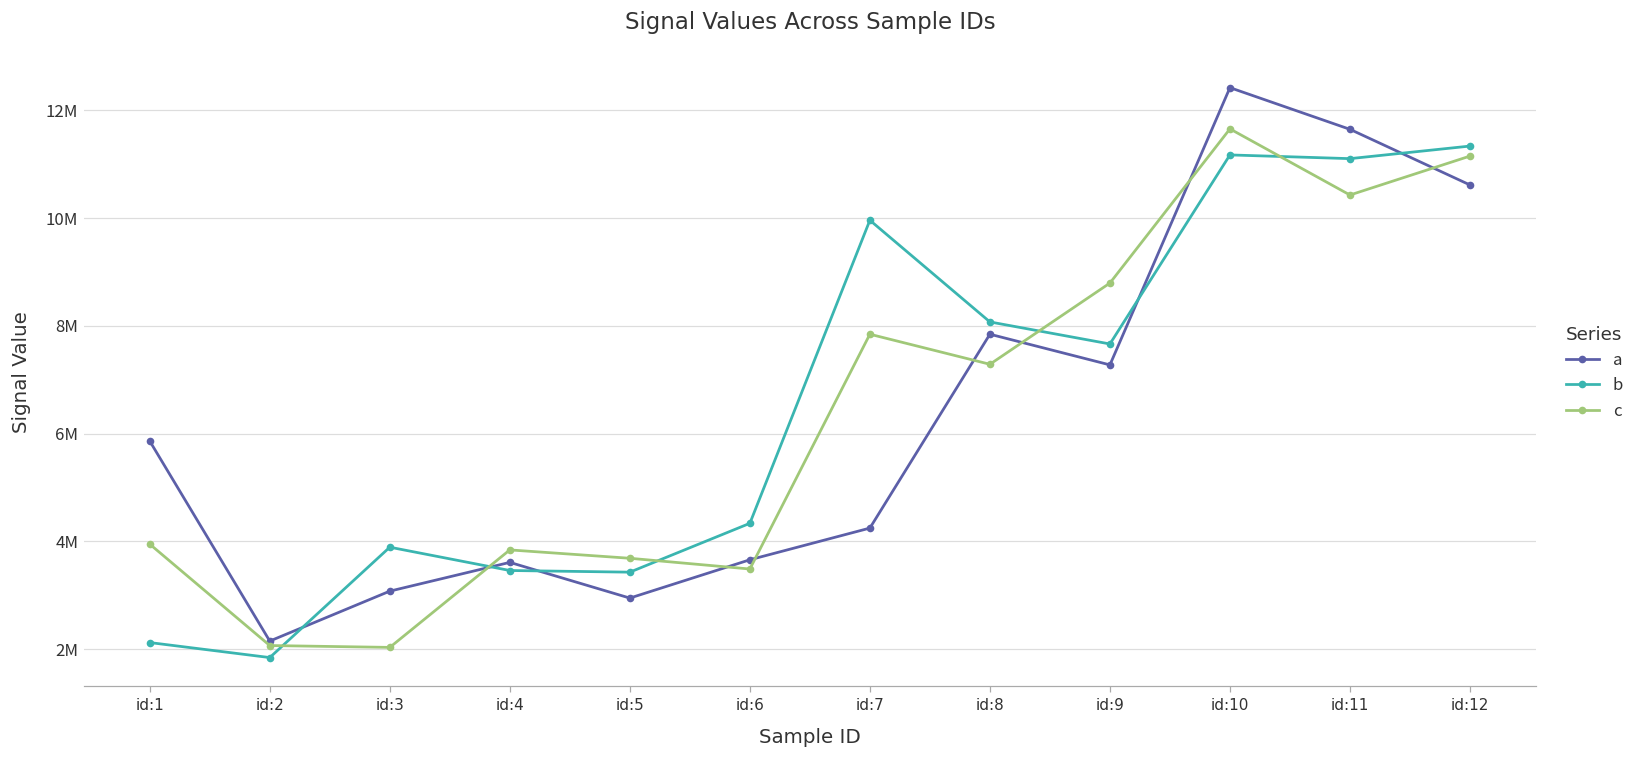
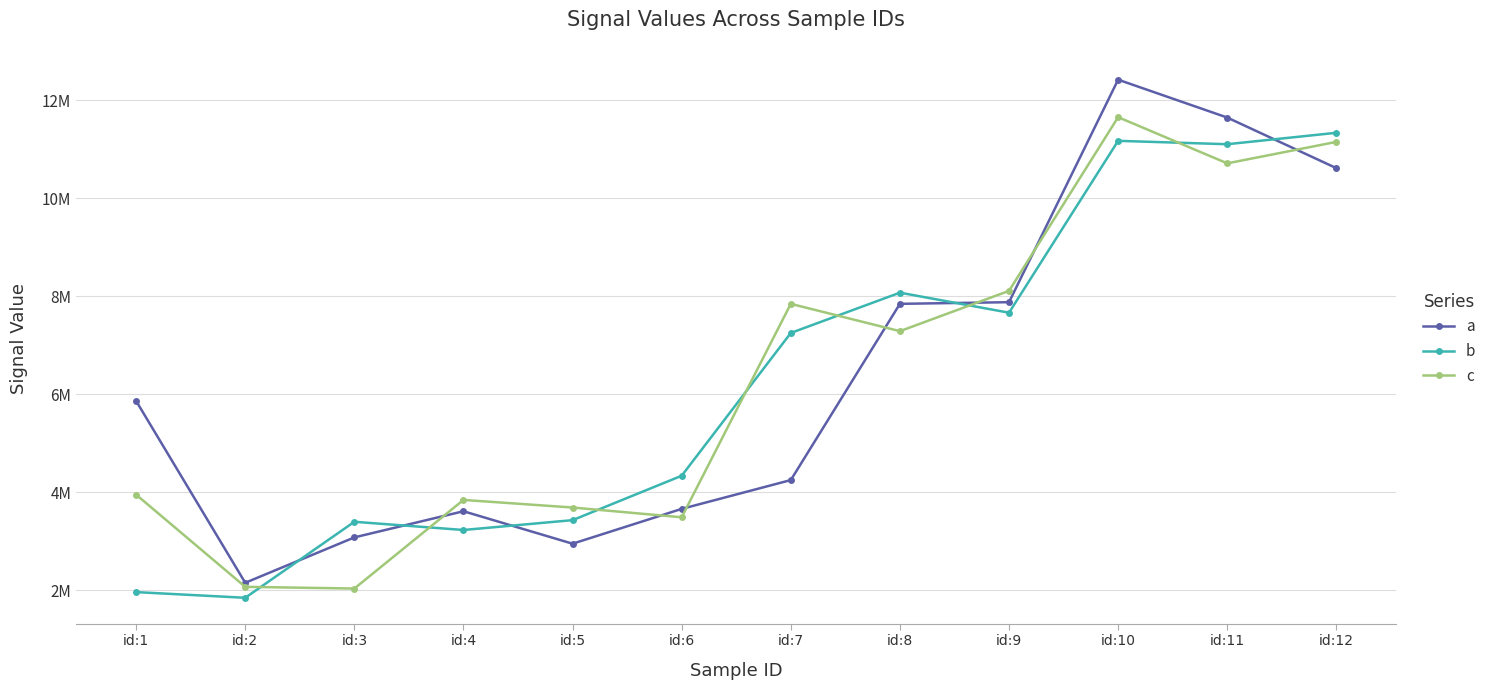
b, id:1: 2100000 -> 2000000
b, id:3: 3900000 -> 3400000
b, id:4: 3500000 -> 3200000
b, id:7: 10000000 -> 7300000
a, id:9: 7300000 -> 7900000
c, id:9: 8800000 -> 8100000
c, id:11: 10400000 -> 10700000
